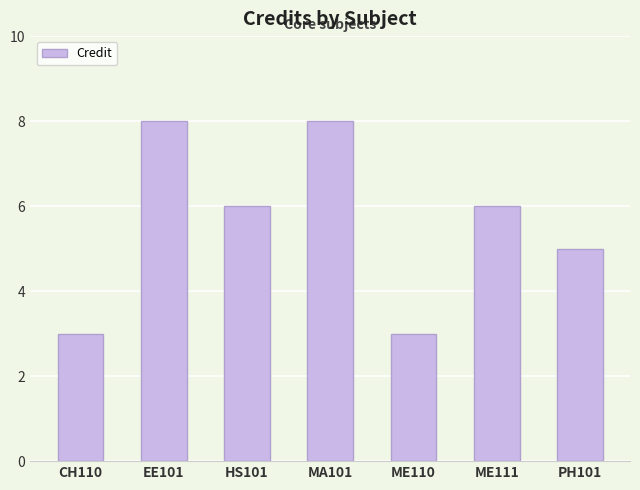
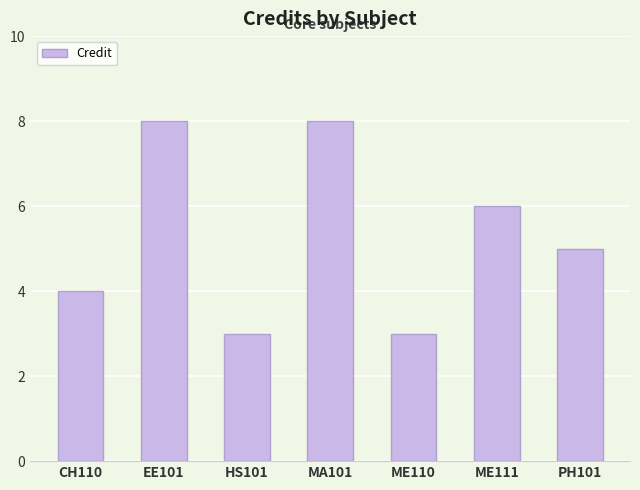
CH110: 3 -> 4
HS101: 6 -> 3
